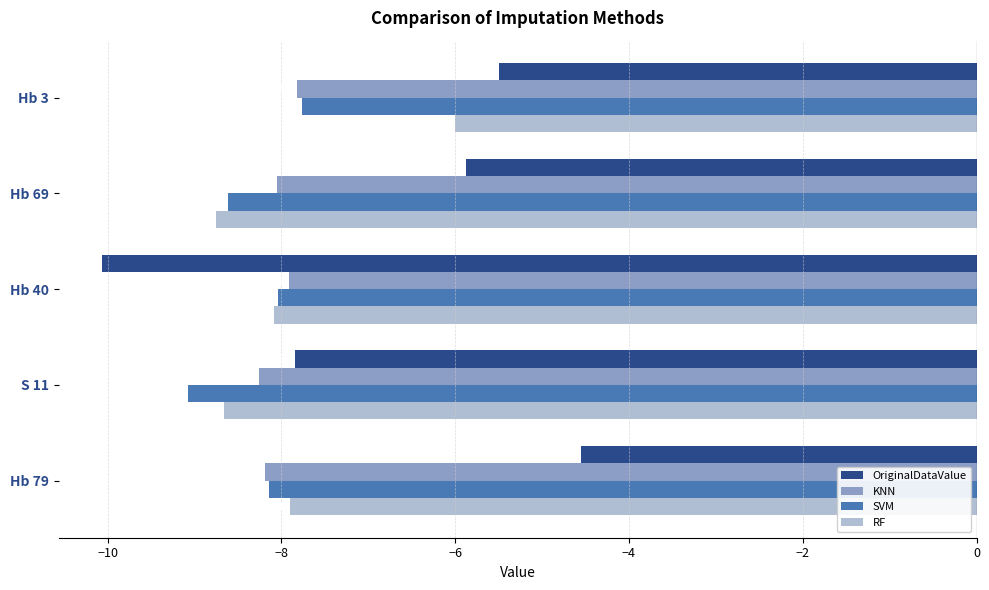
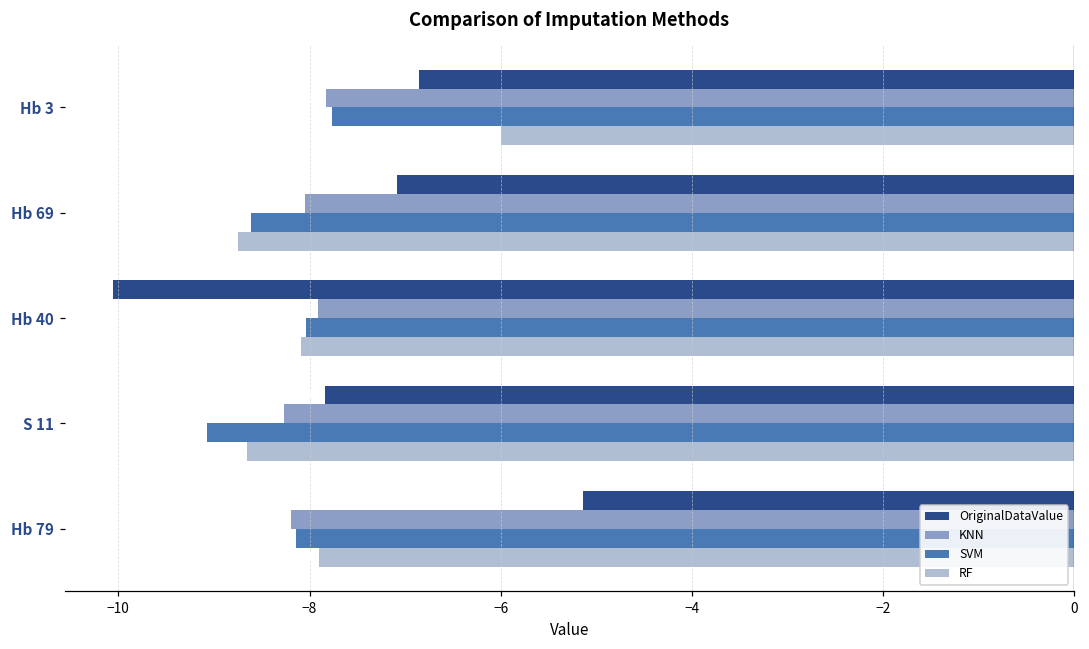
OriginalDataValue, Hb 3: -5.5 -> -6.9
OriginalDataValue, Hb 69: -5.9 -> -7.1
OriginalDataValue, Hb 79: -4.6 -> -5.1
